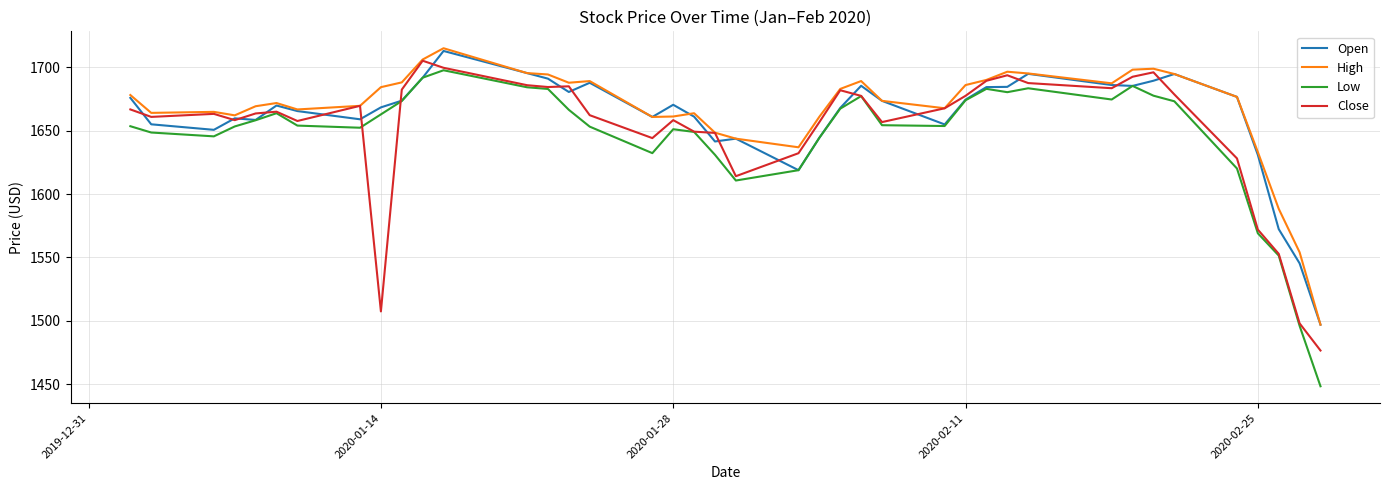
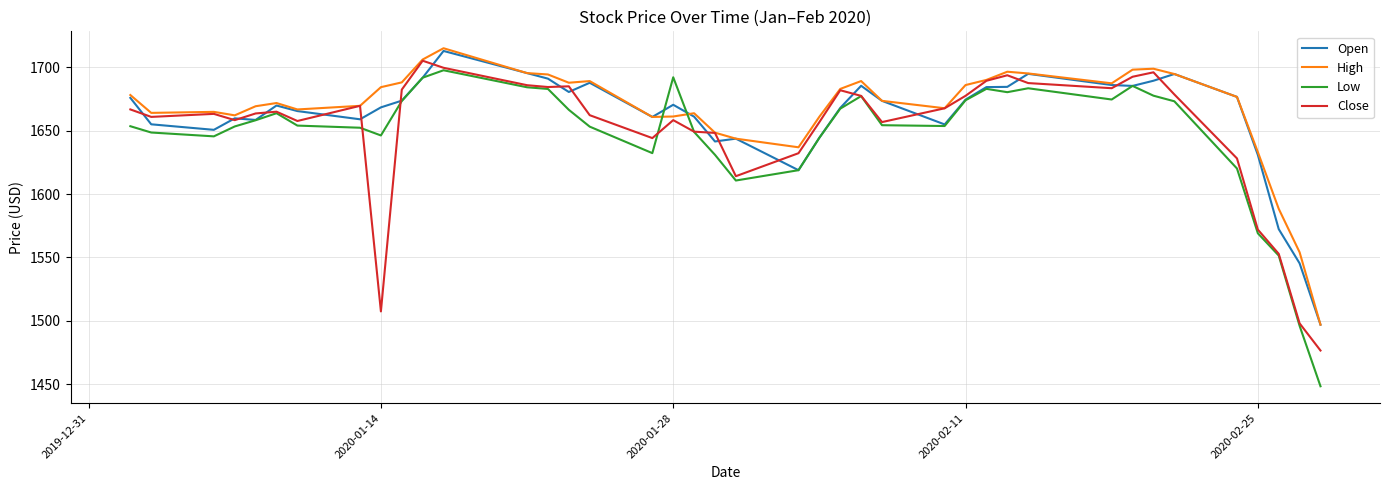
Low, 2020-01-14: 1663 -> 1646
Low, 2020-01-28: 1651 -> 1692
